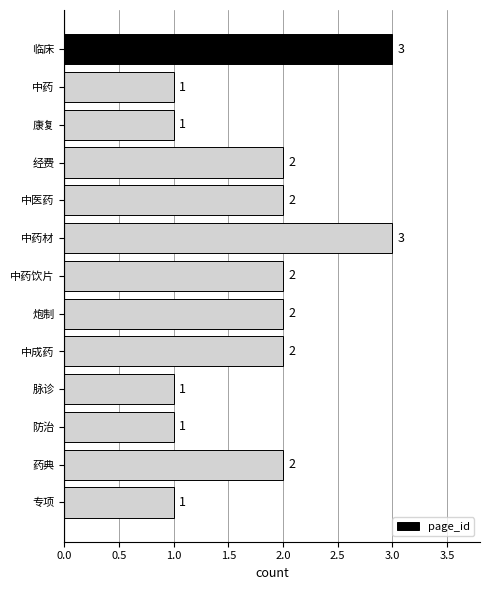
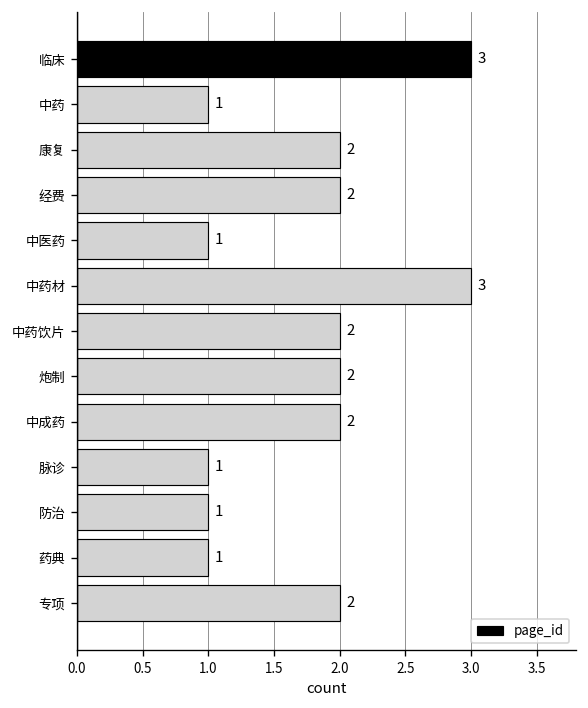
康复: 1 -> 2
中医药: 2 -> 1
药典: 2 -> 1
专项: 1 -> 2
